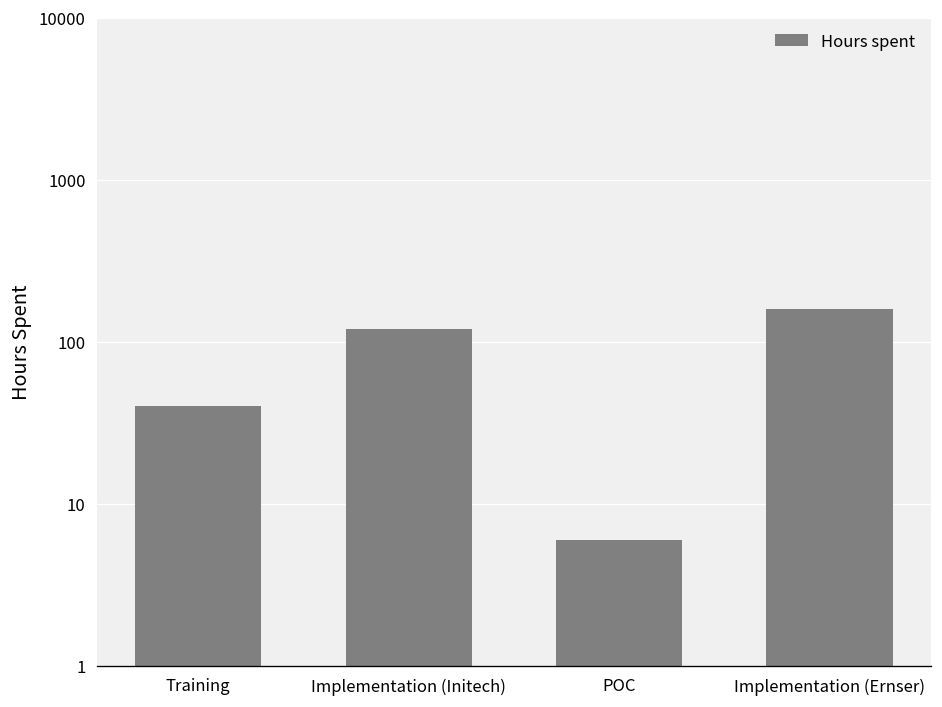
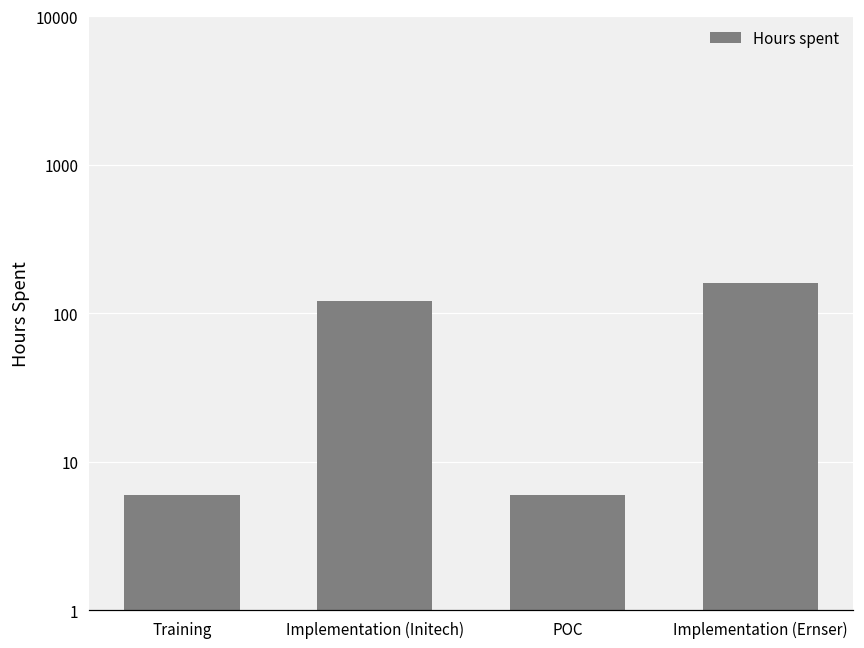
Training: 40 -> 6
